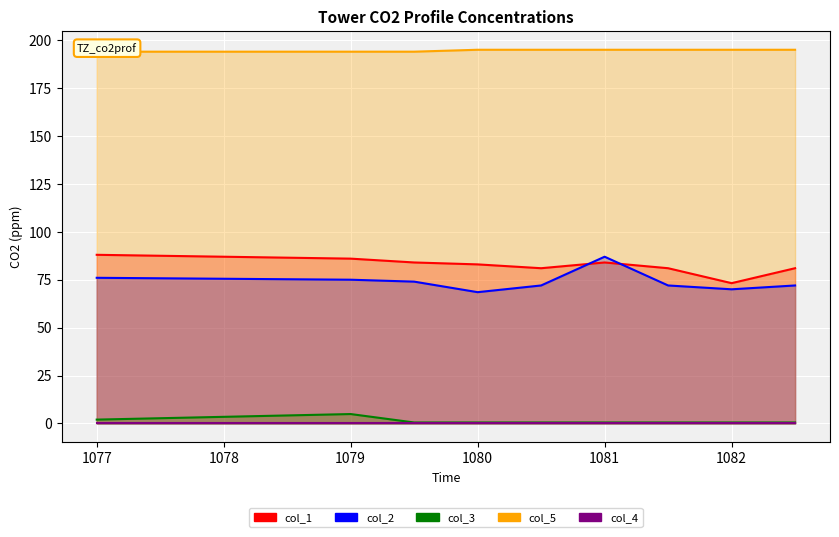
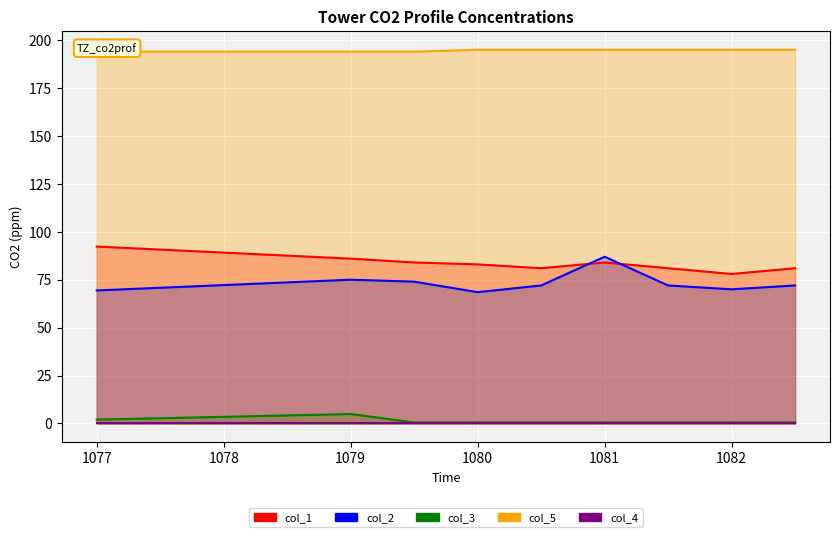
col_1, 1077: 88 -> 92
col_2, 1077: 76 -> 69
col_1, 1082: 73 -> 78
